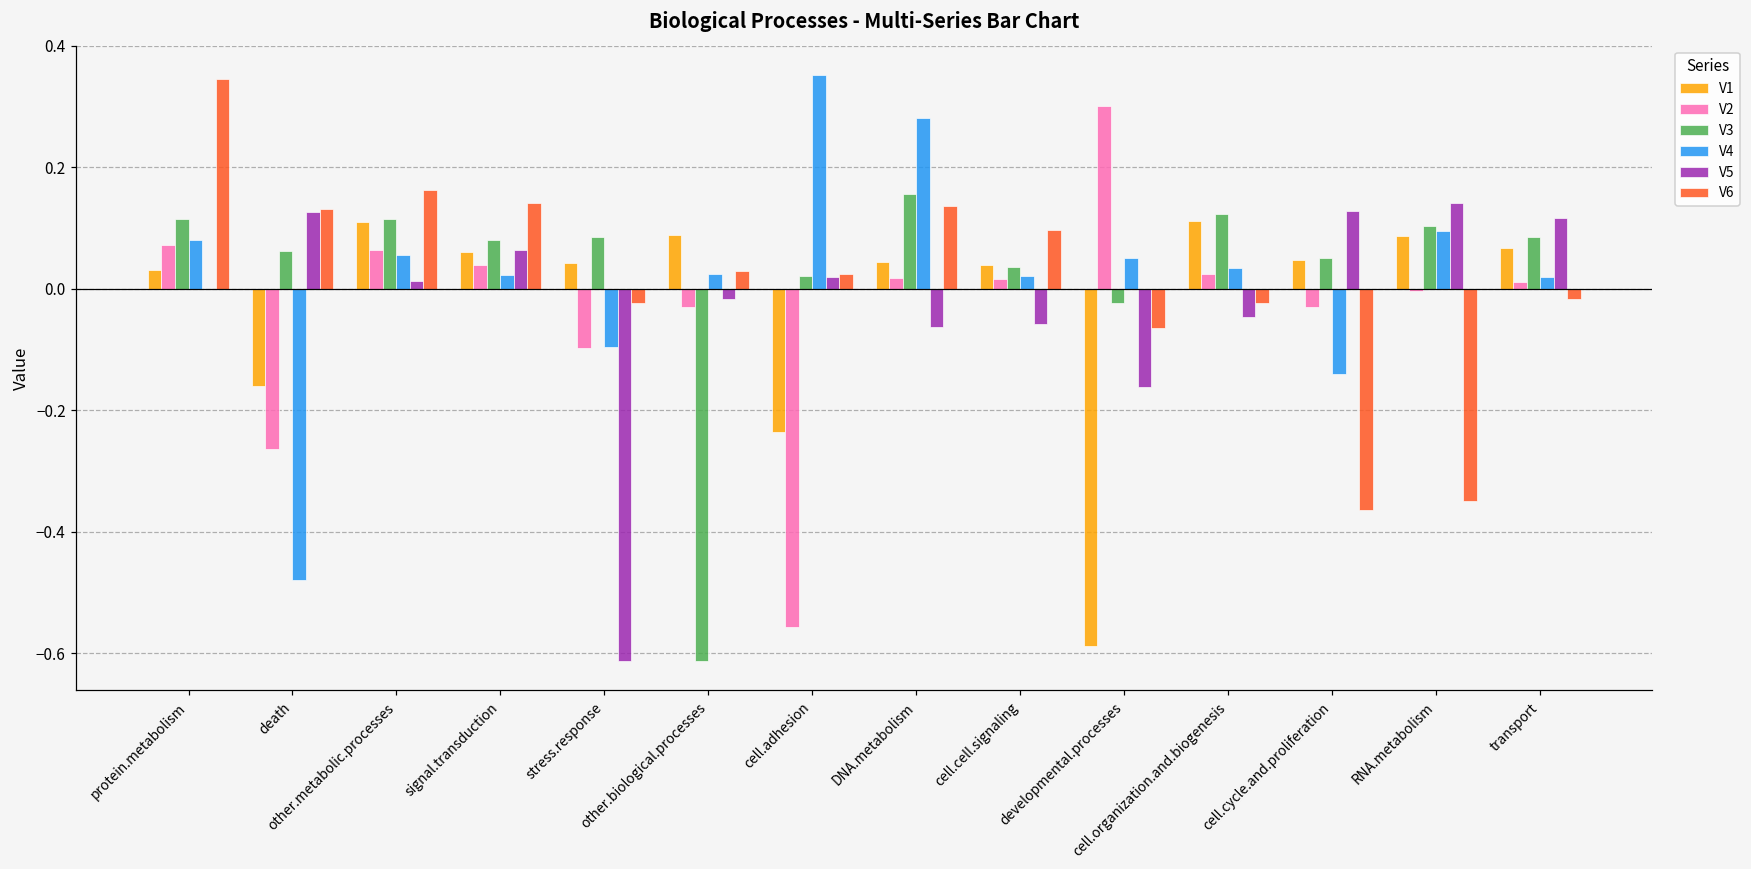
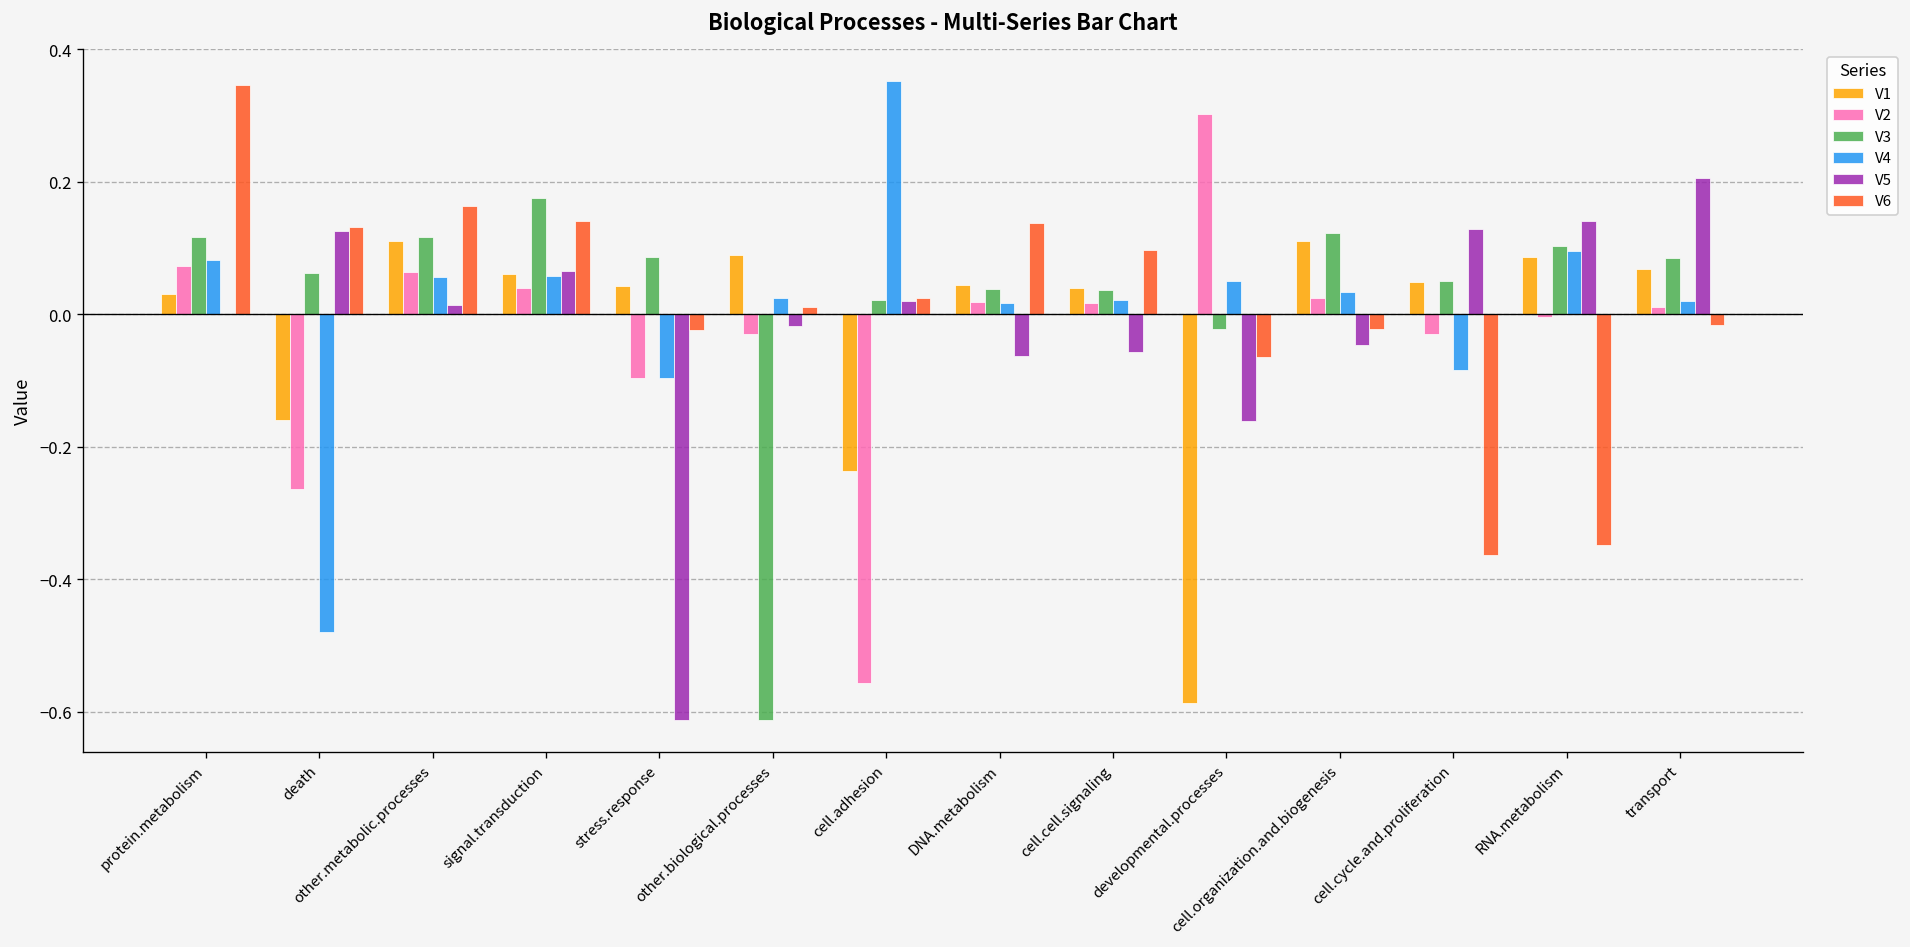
V3, signal.transduction: 0.08 -> 0.18
V4, signal.transduction: 0.02 -> 0.06
V6, other.biological.processes: 0.03 -> 0.01
V3, DNA.metabolism: 0.16 -> 0.04
V4, DNA.metabolism: 0.28 -> 0.02
V4, cell.cycle.and.proliferation: -0.14 -> -0.08
V5, transport: 0.12 -> 0.21
